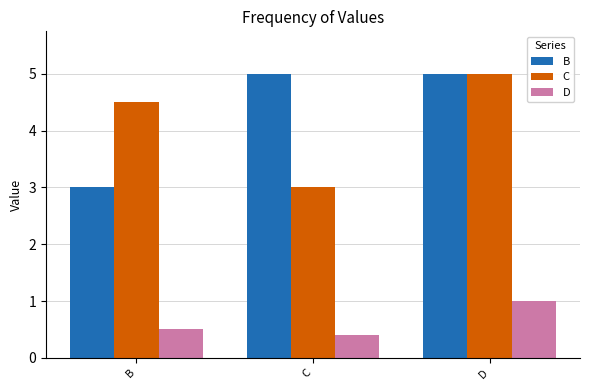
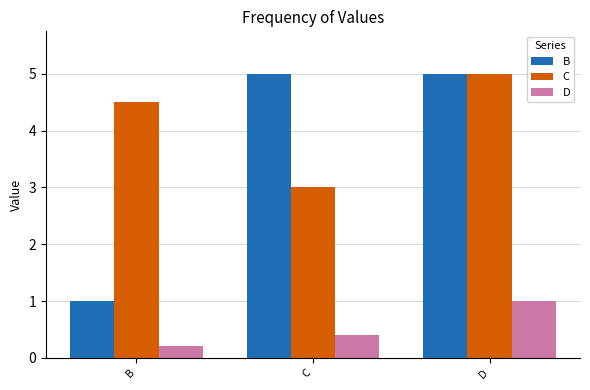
B, B: 3 -> 1
D, B: 0.5 -> 0.2
